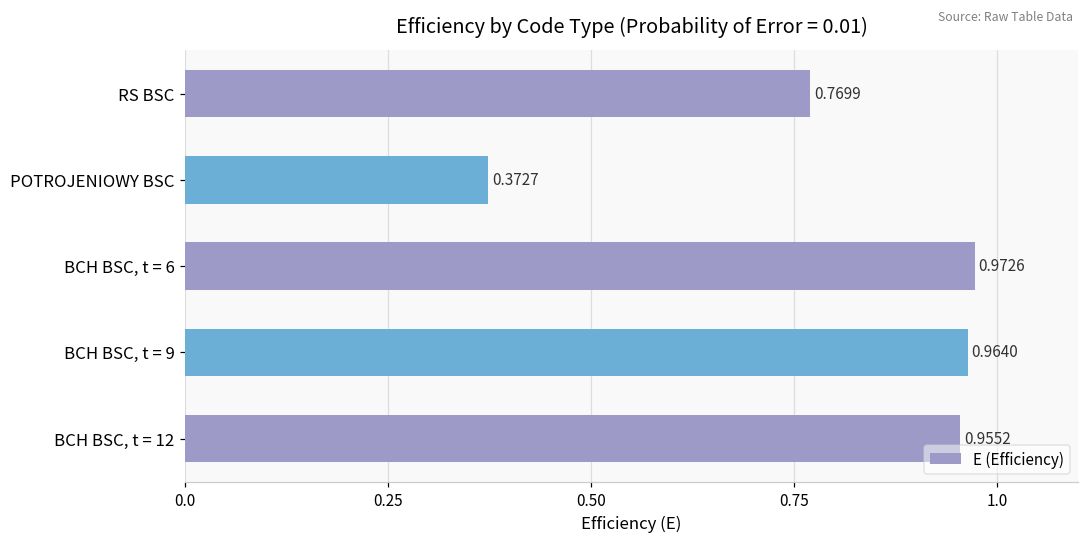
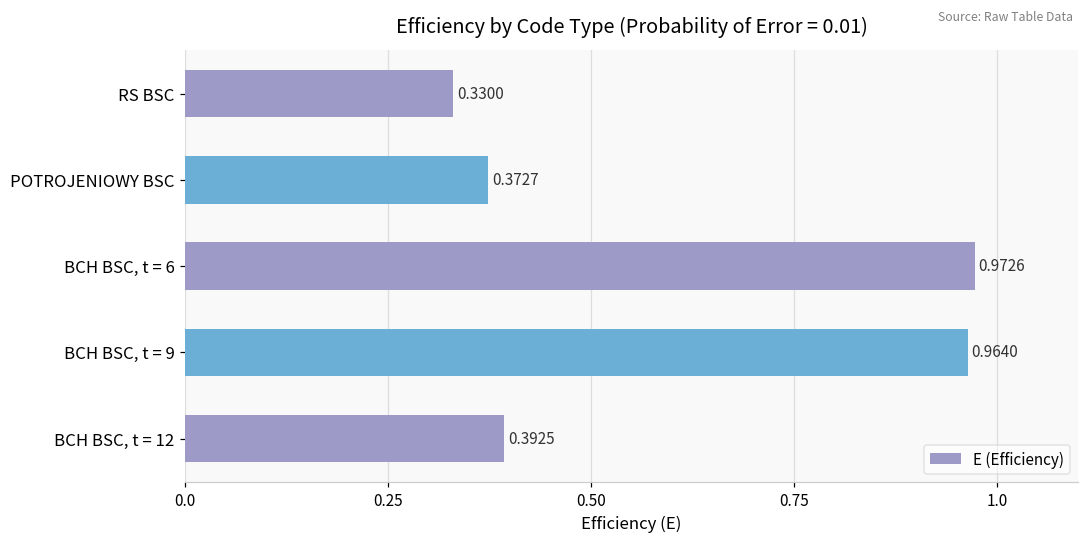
RS BSC: 0.7699 -> 0.3300
BCH BSC, t = 12: 0.9552 -> 0.3925
